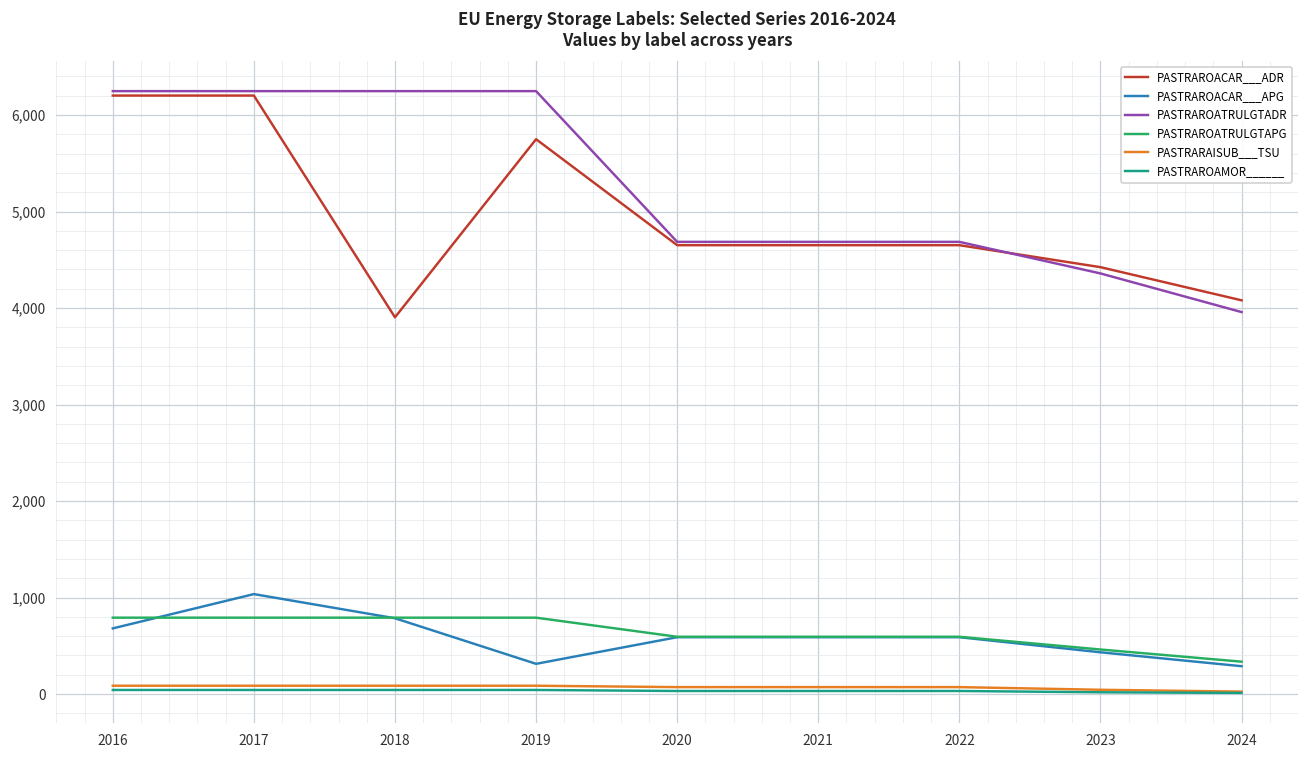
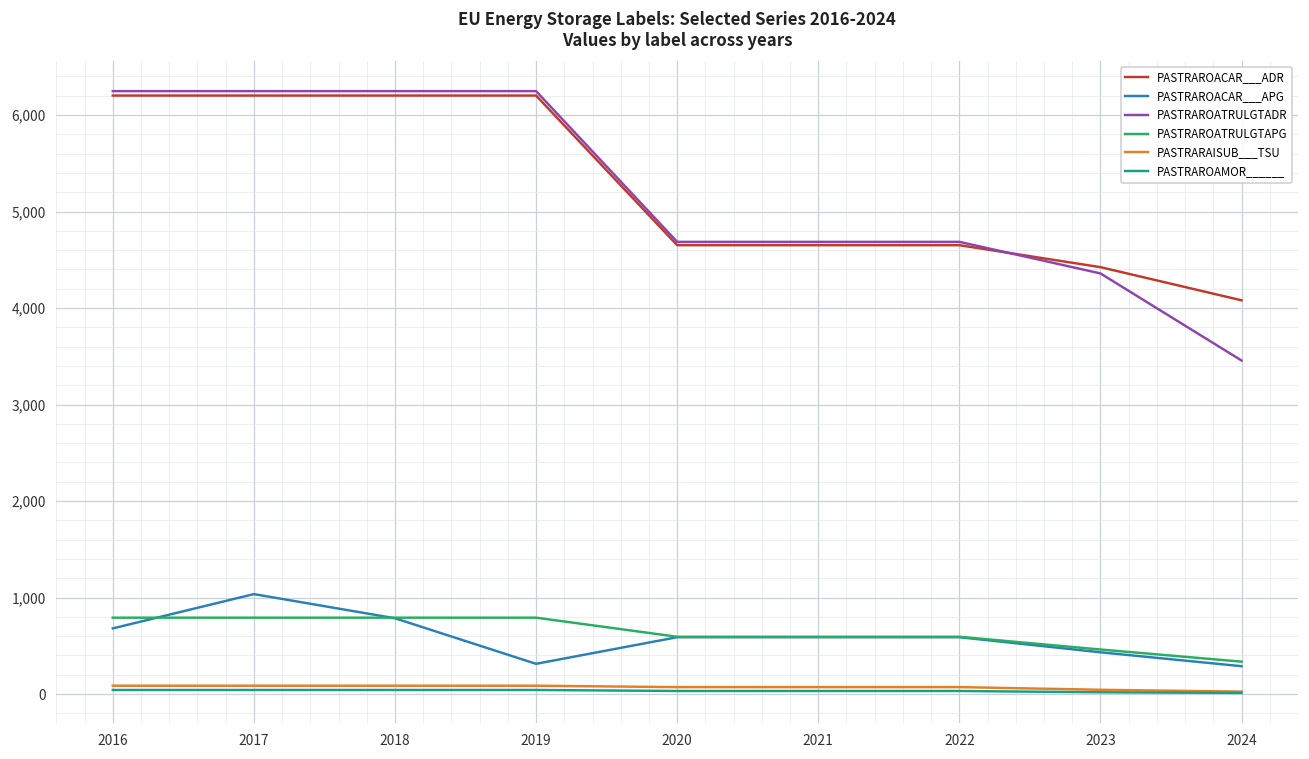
PASTRAROACAR___ADR, 2018: 3,900 -> 6,200
PASTRAROACAR___ADR, 2019: 5,700 -> 6,200
PASTRAROATRULGTADR, 2024: 4,000 -> 3,500
